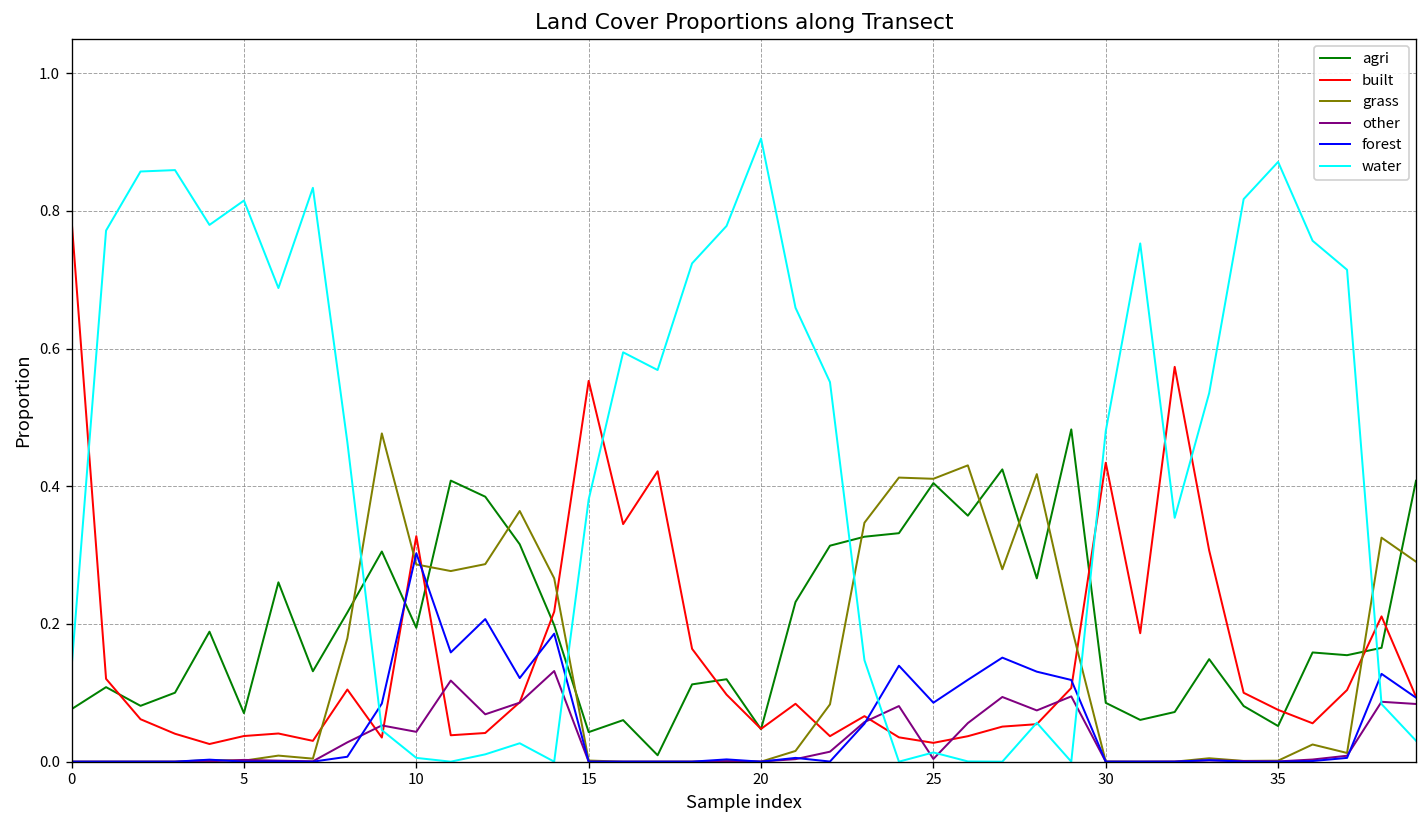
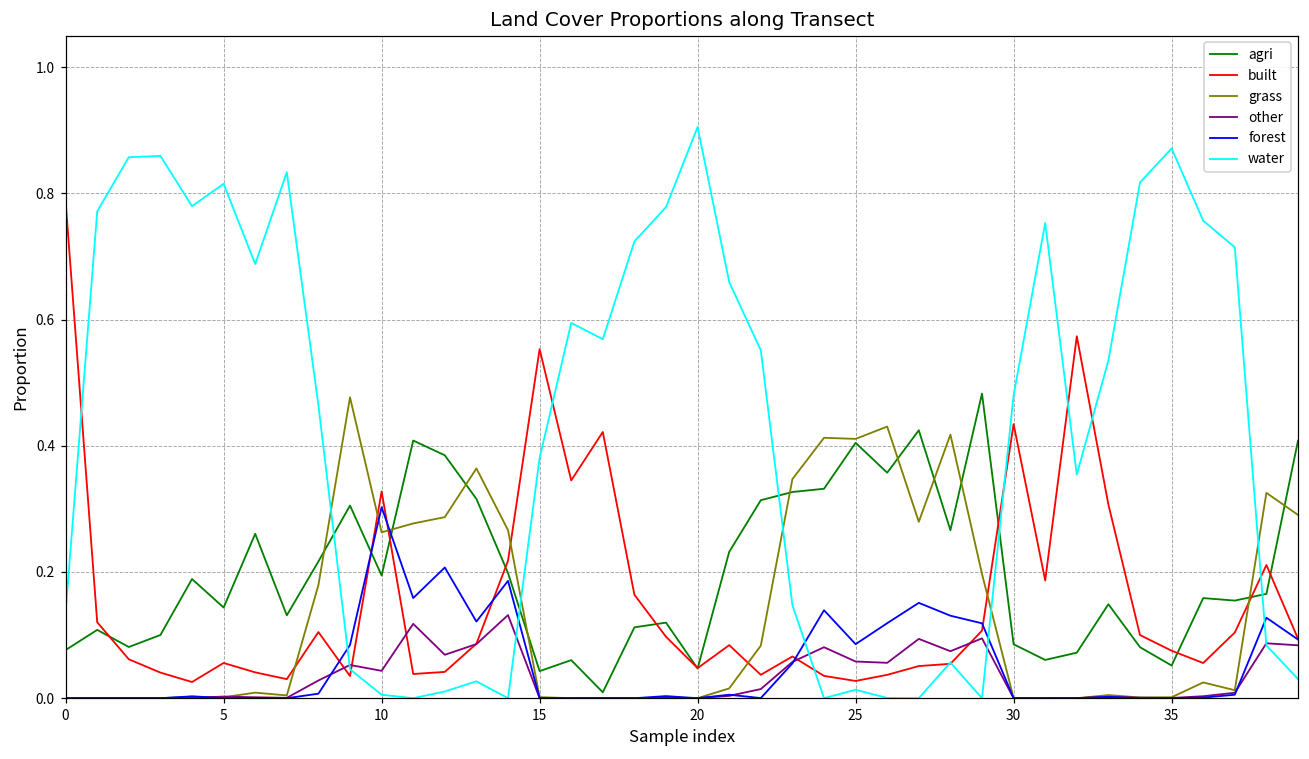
agri, 5: 0.07 -> 0.14
built, 5: 0.04 -> 0.06
grass, 10: 0.29 -> 0.26
other, 25: 0.00 -> 0.06
